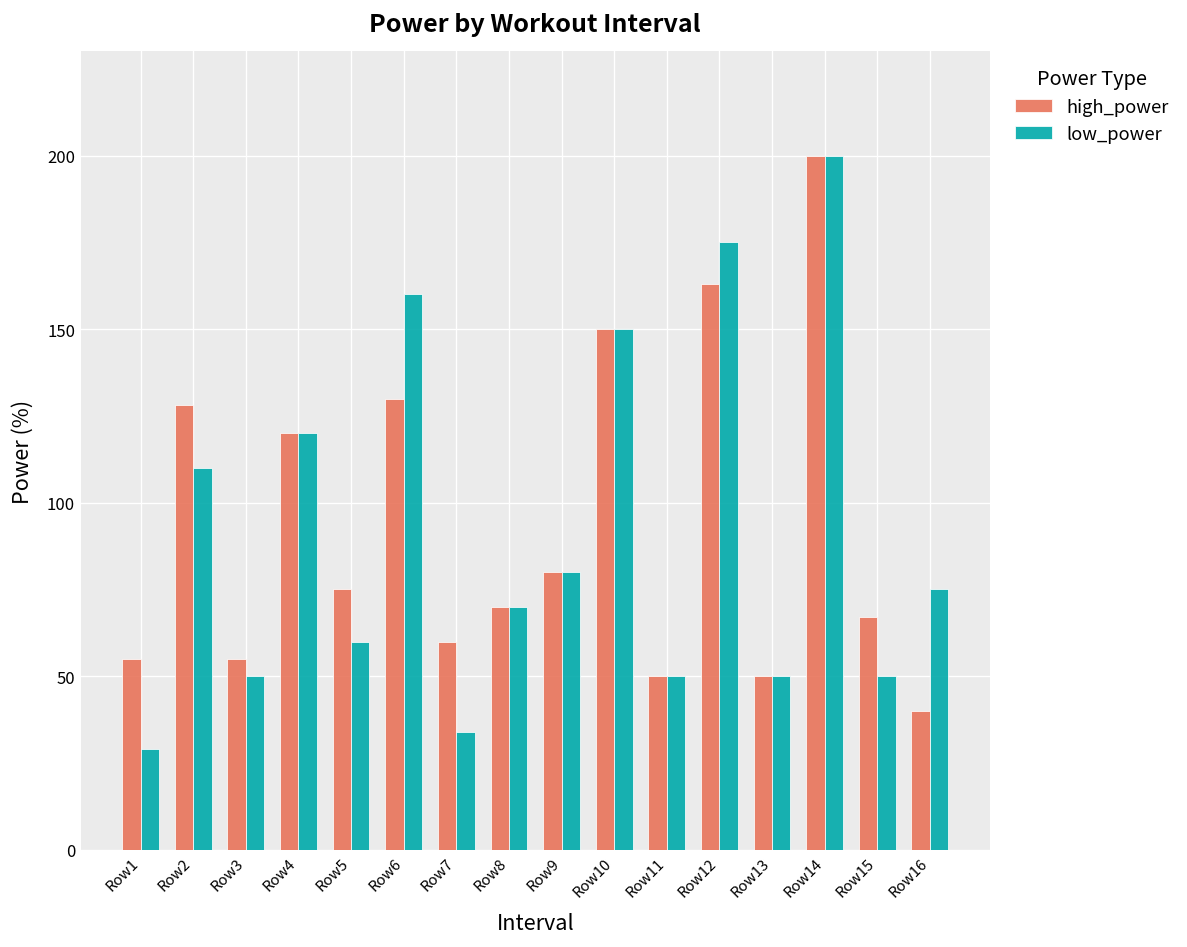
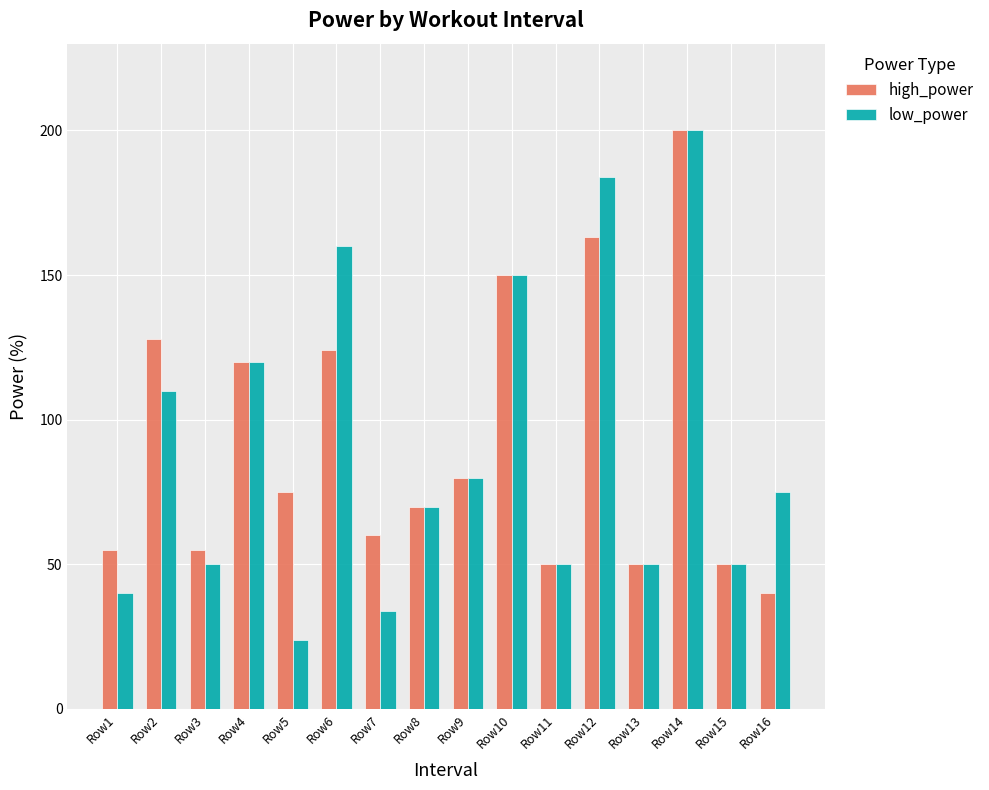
low_power, Row1: 29 -> 40
low_power, Row5: 60 -> 24
high_power, Row6: 130 -> 124
low_power, Row12: 175 -> 184
high_power, Row15: 67 -> 50
